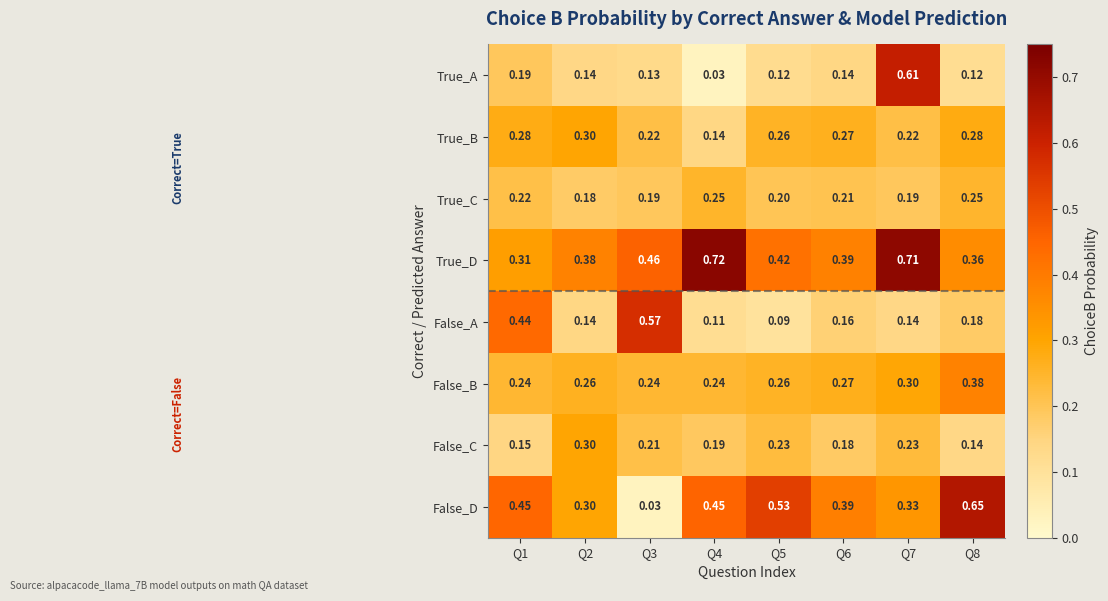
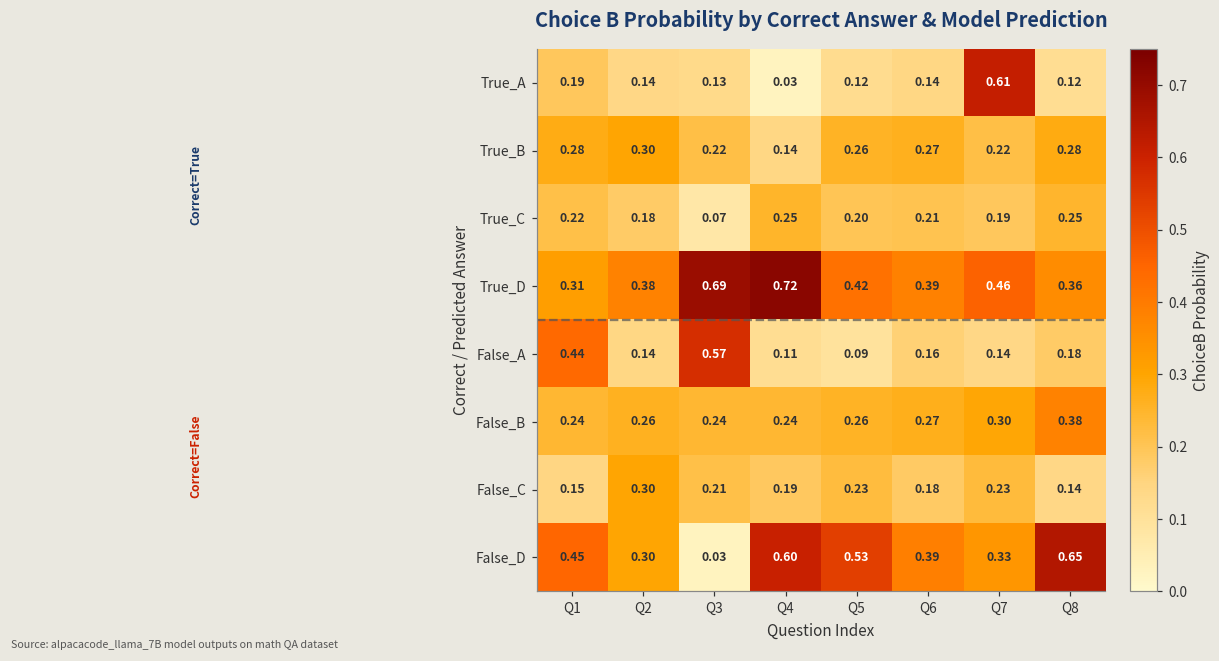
True_C, Q3: 0.19 -> 0.07
True_D, Q3: 0.46 -> 0.69
True_D, Q7: 0.71 -> 0.46
False_D, Q4: 0.45 -> 0.60
